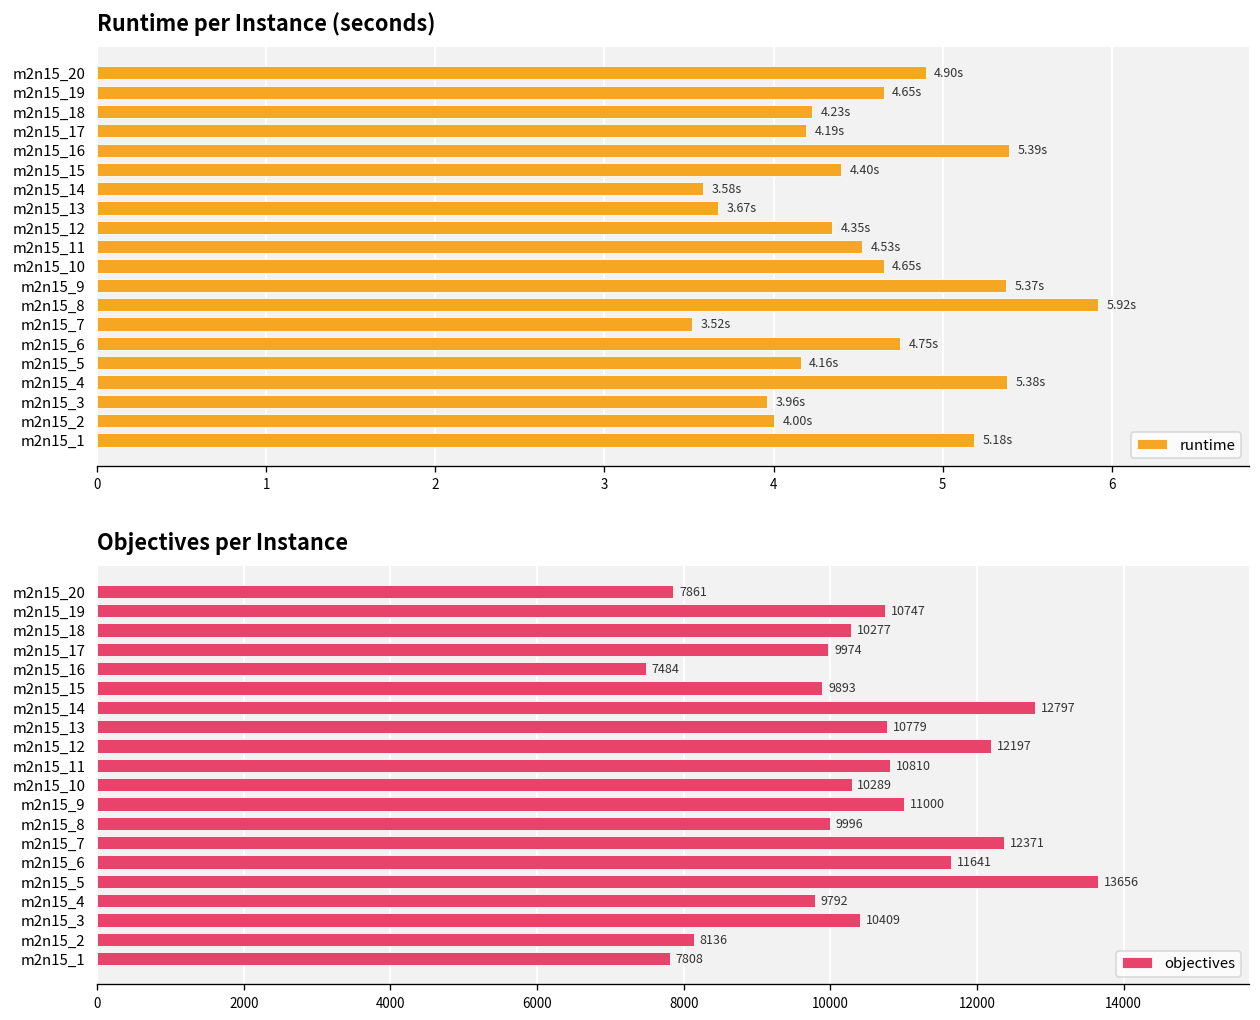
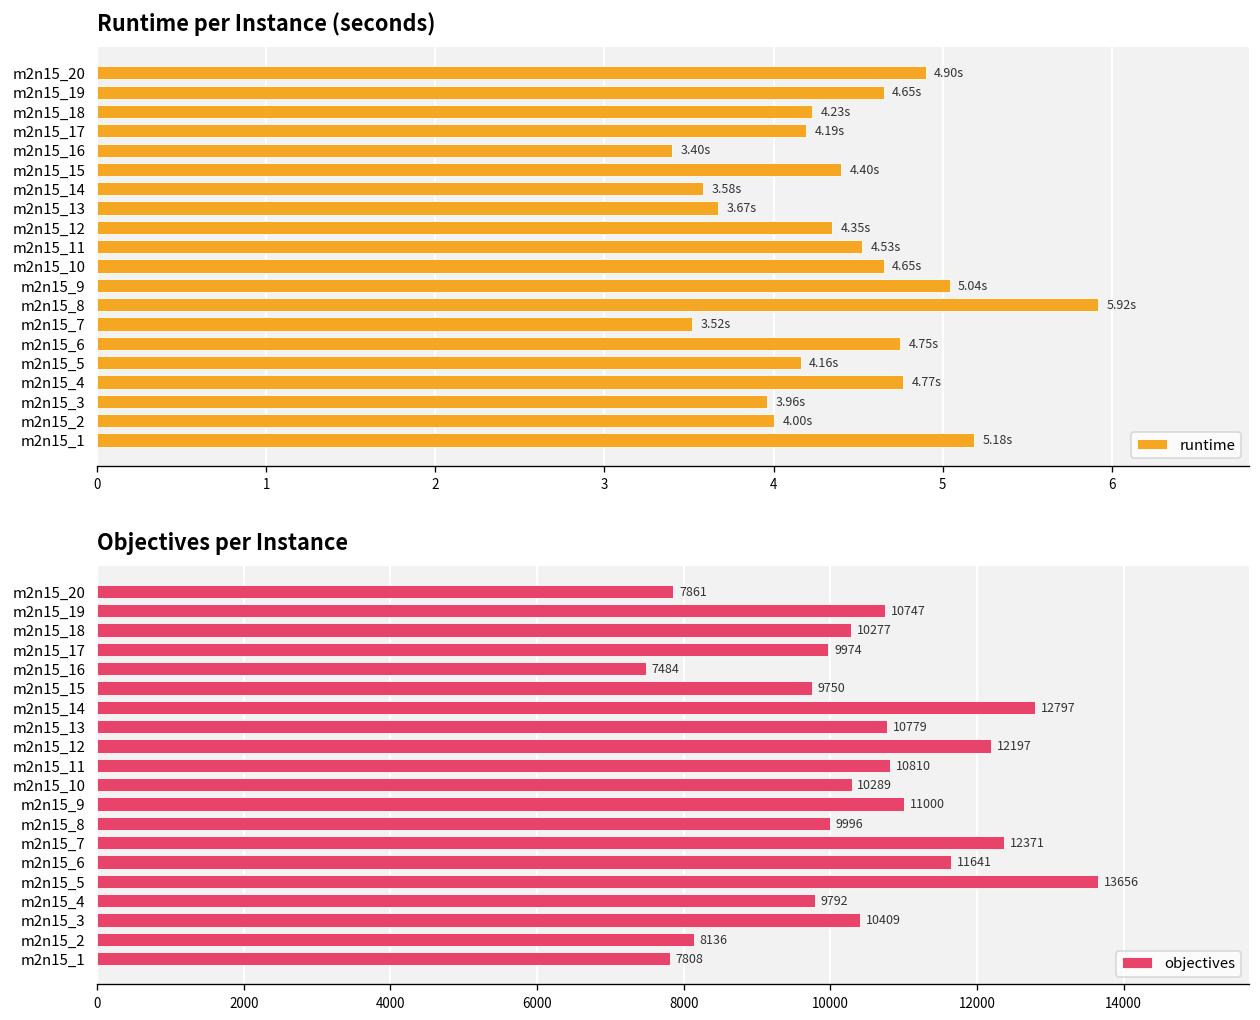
Runtime per Instance (seconds), m2n15_16: 5.39s -> 3.40s
Runtime per Instance (seconds), m2n15_9: 5.37s -> 5.04s
Runtime per Instance (seconds), m2n15_4: 5.38s -> 4.77s
Objectives per Instance, m2n15_15: 9893 -> 9750
